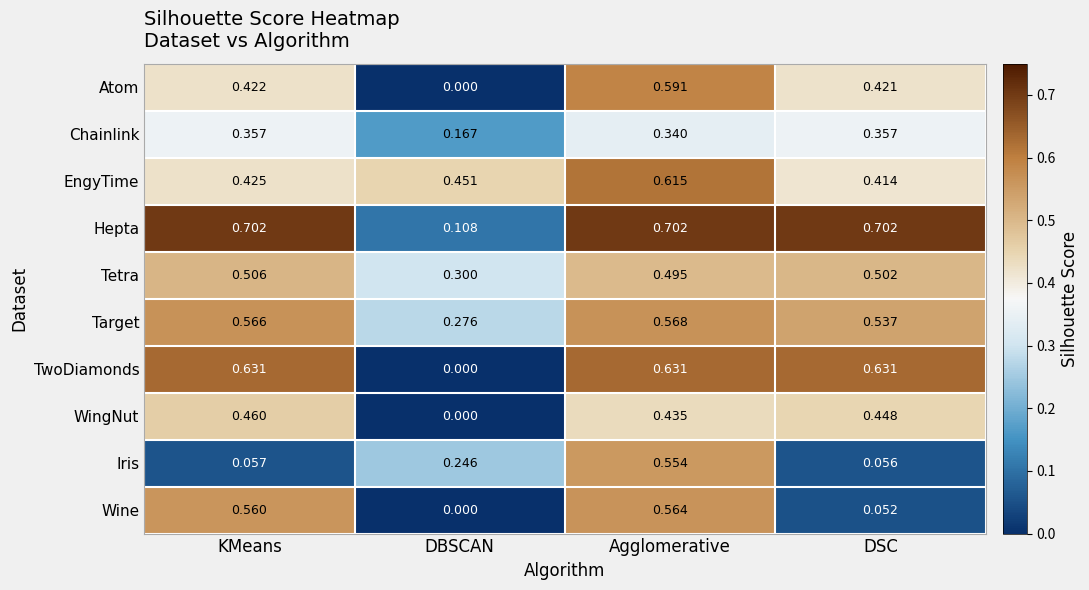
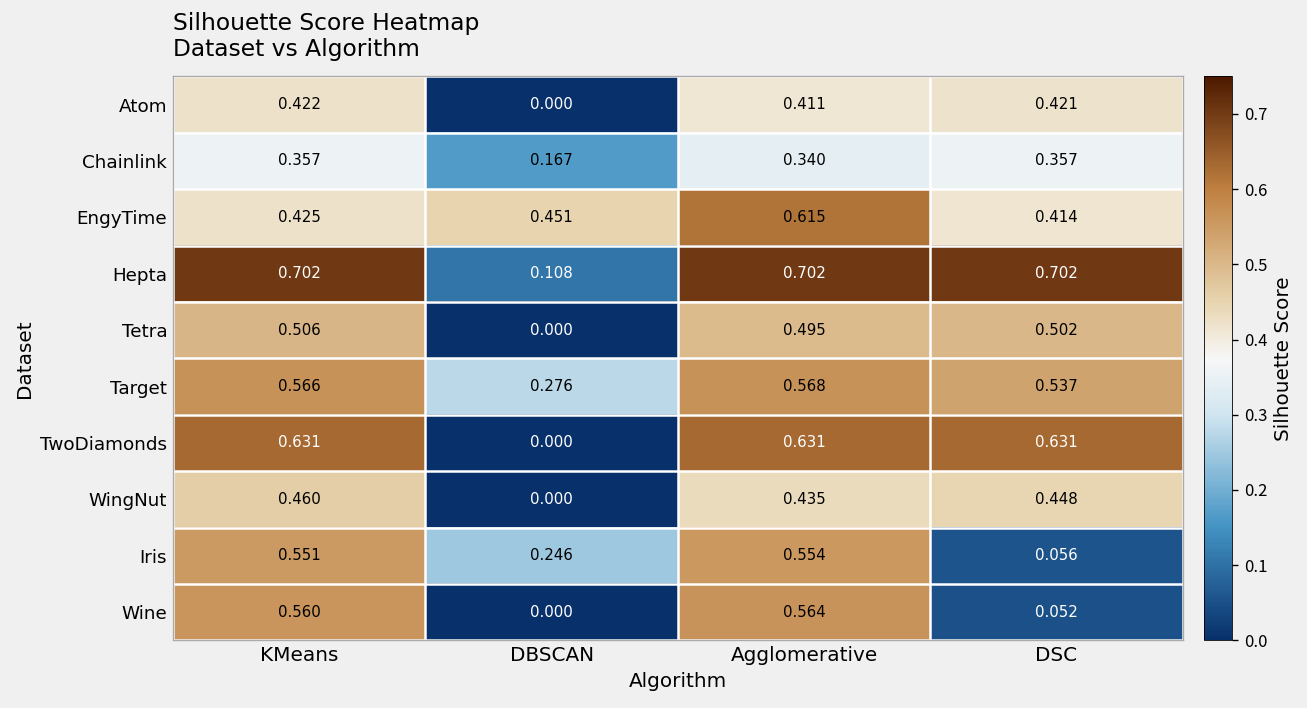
Atom, Agglomerative: 0.591 -> 0.411
Tetra, DBSCAN: 0.300 -> 0.000
Iris, KMeans: 0.057 -> 0.551
